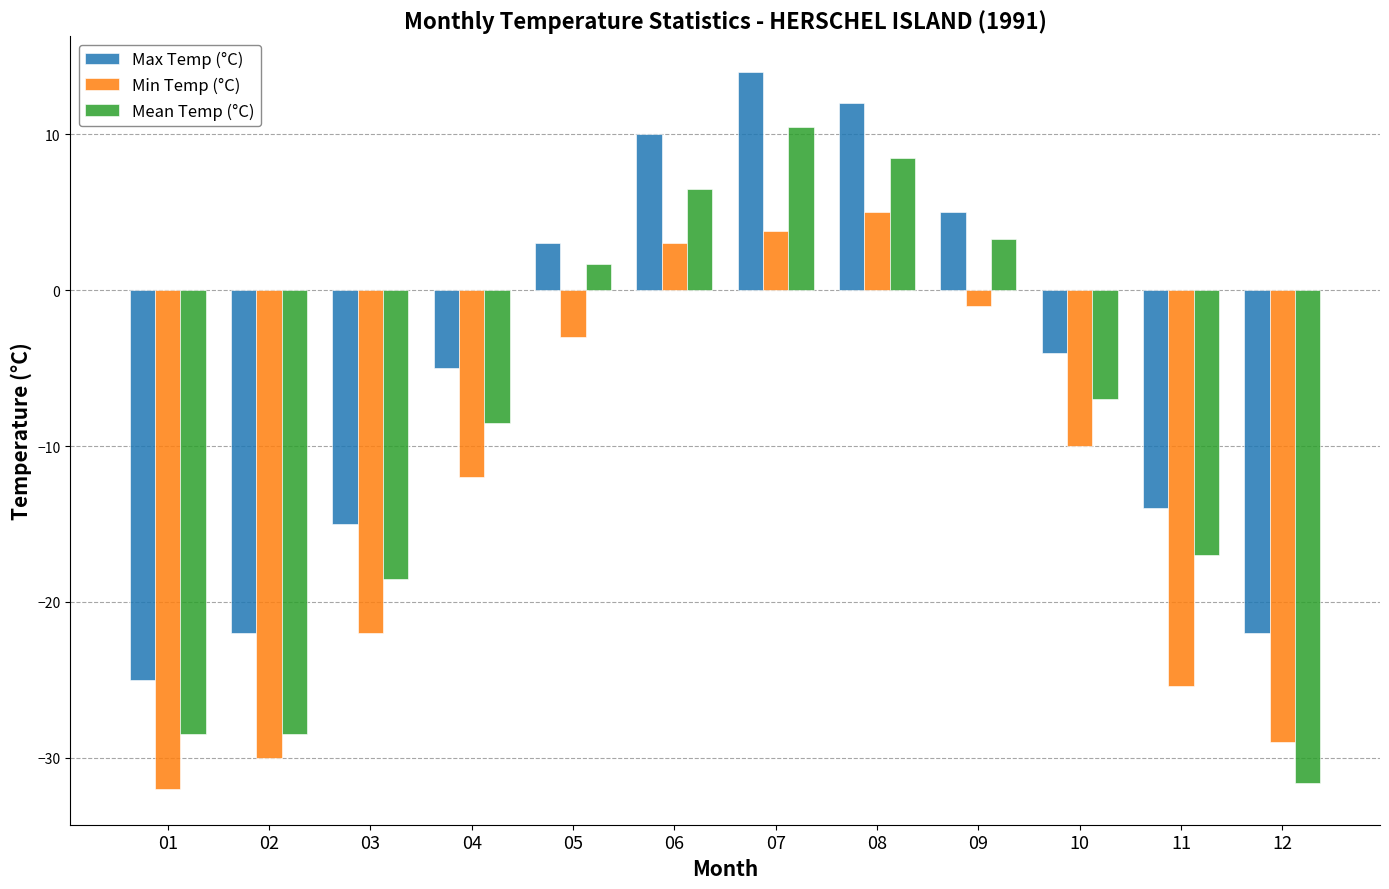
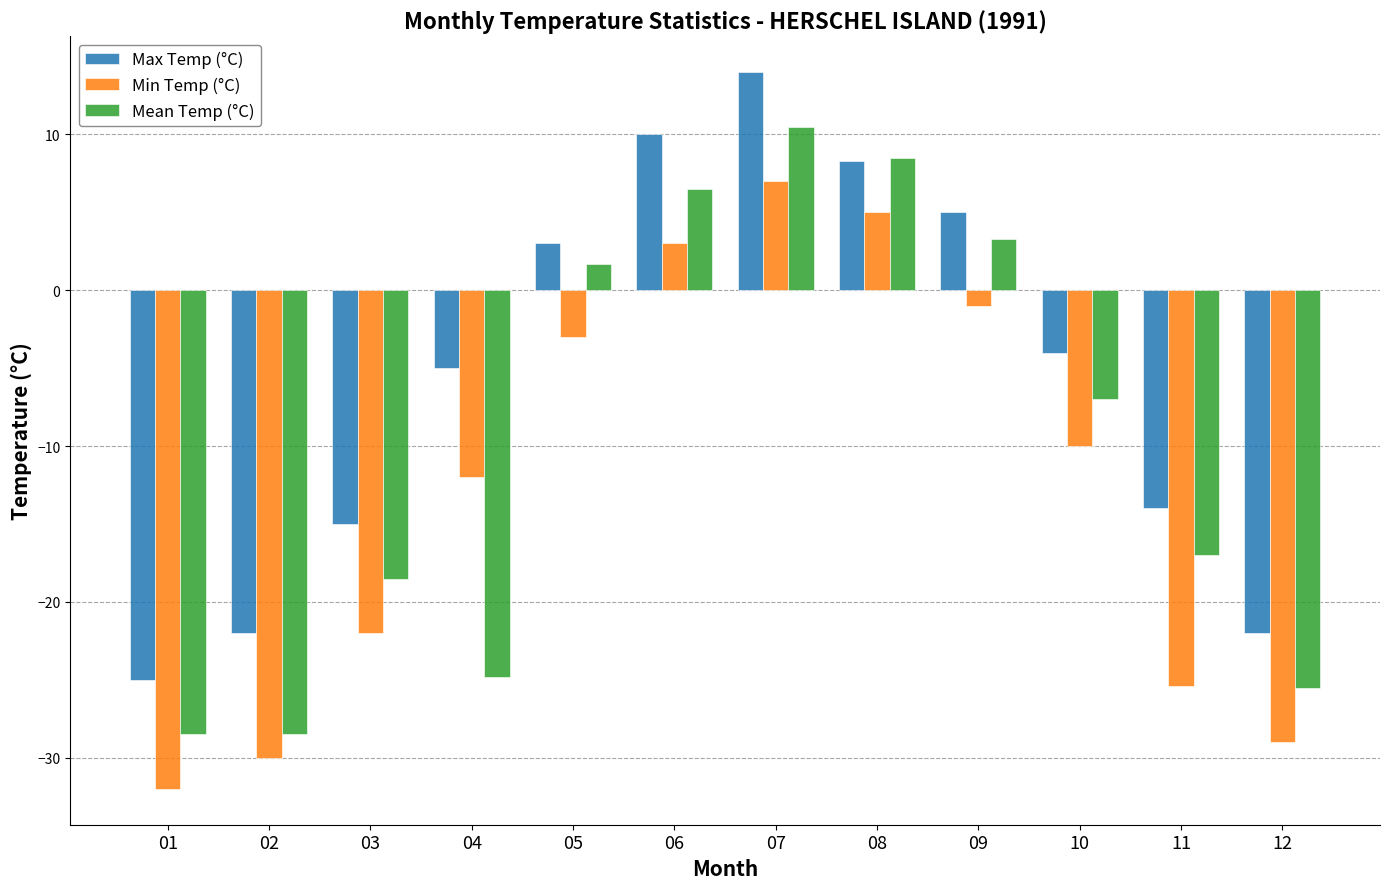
Mean Temp (°C), 04: -8.5 -> -24.8
Min Temp (°C), 07: 3.8 -> 7.0
Max Temp (°C), 08: 12.0 -> 8.3
Mean Temp (°C), 12: -31.6 -> -25.5
